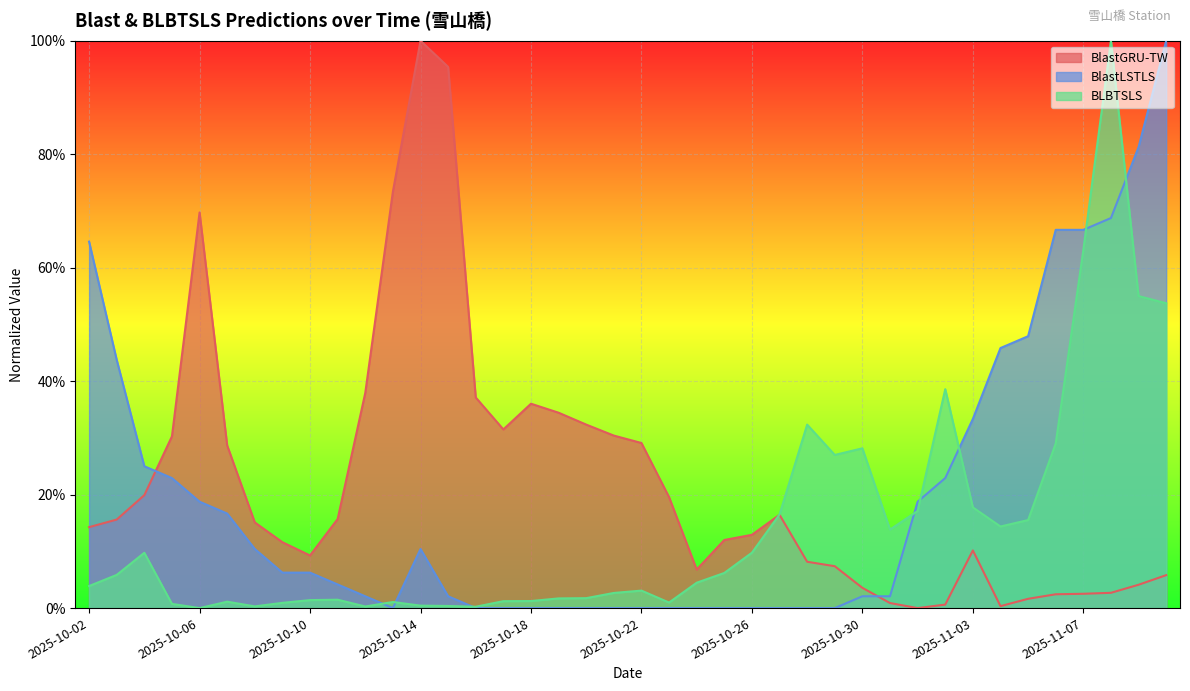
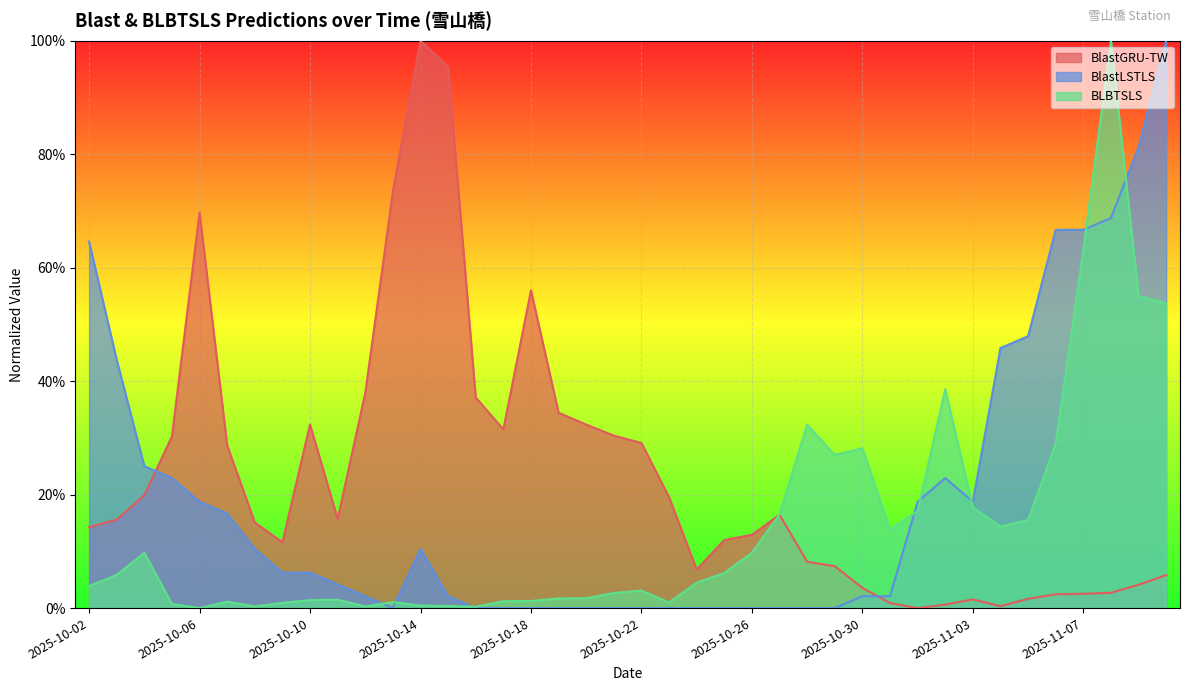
BlastGRU-TW, 2025-10-10: 9% -> 32%
BlastGRU-TW, 2025-10-18: 36% -> 56%
BlastGRU-TW, 2025-11-03: 10% -> 2%
BlastLSTLS, 2025-11-03: 33% -> 19%
